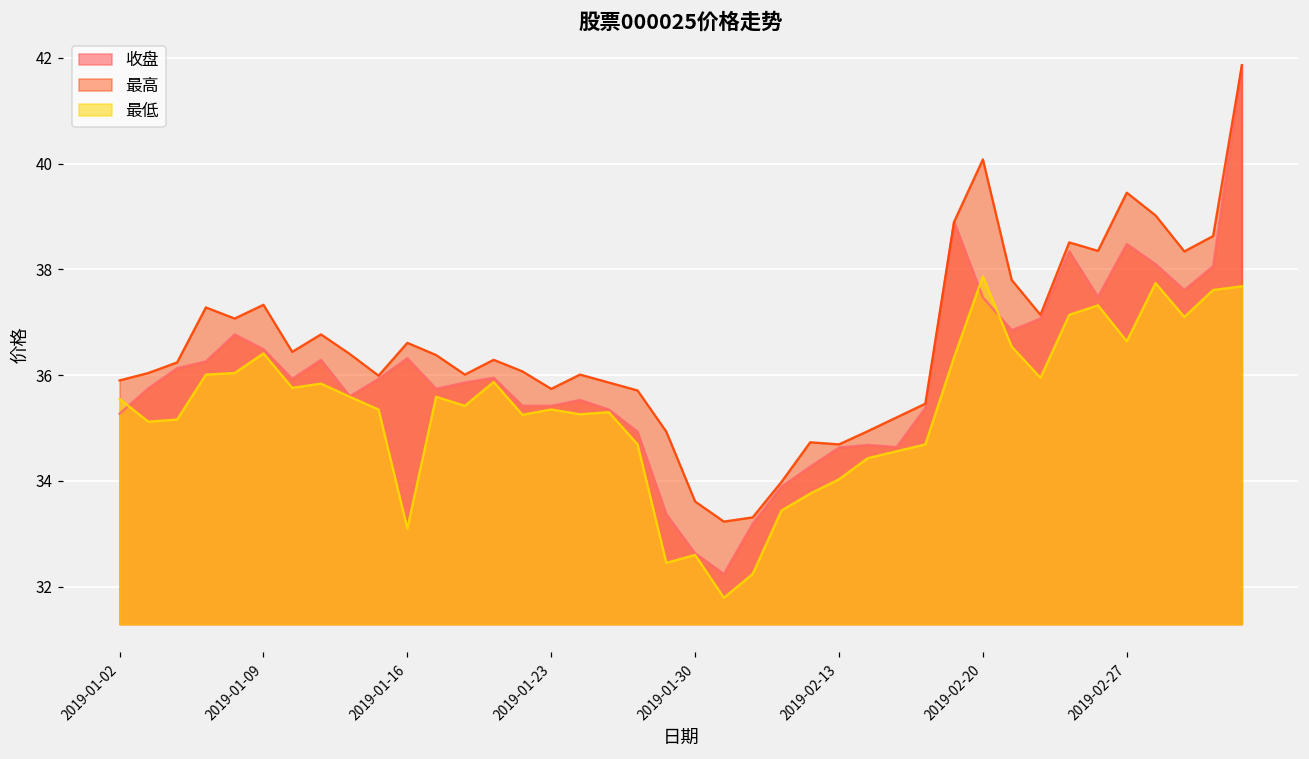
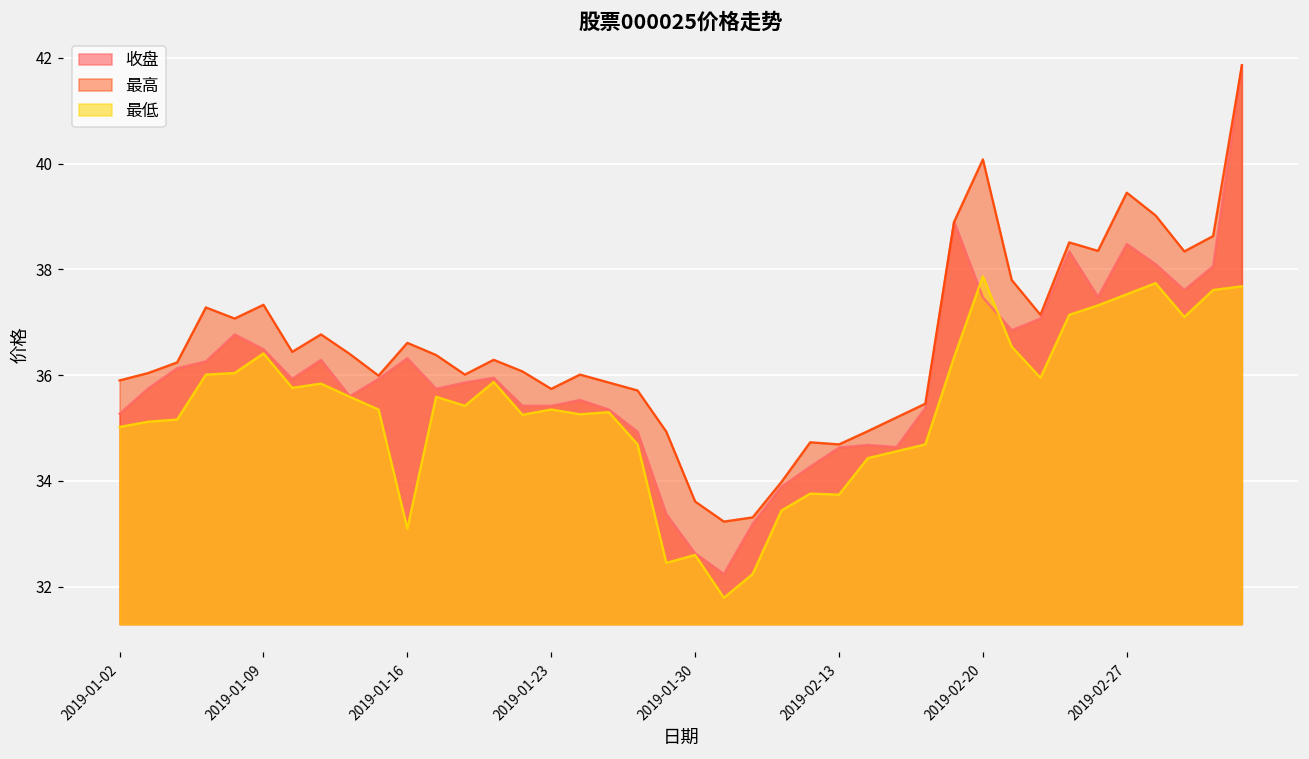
最低, 2019-01-02: 35.6 -> 35.0
最低, 2019-02-13: 34.0 -> 33.7
最低, 2019-02-27: 36.6 -> 37.5
